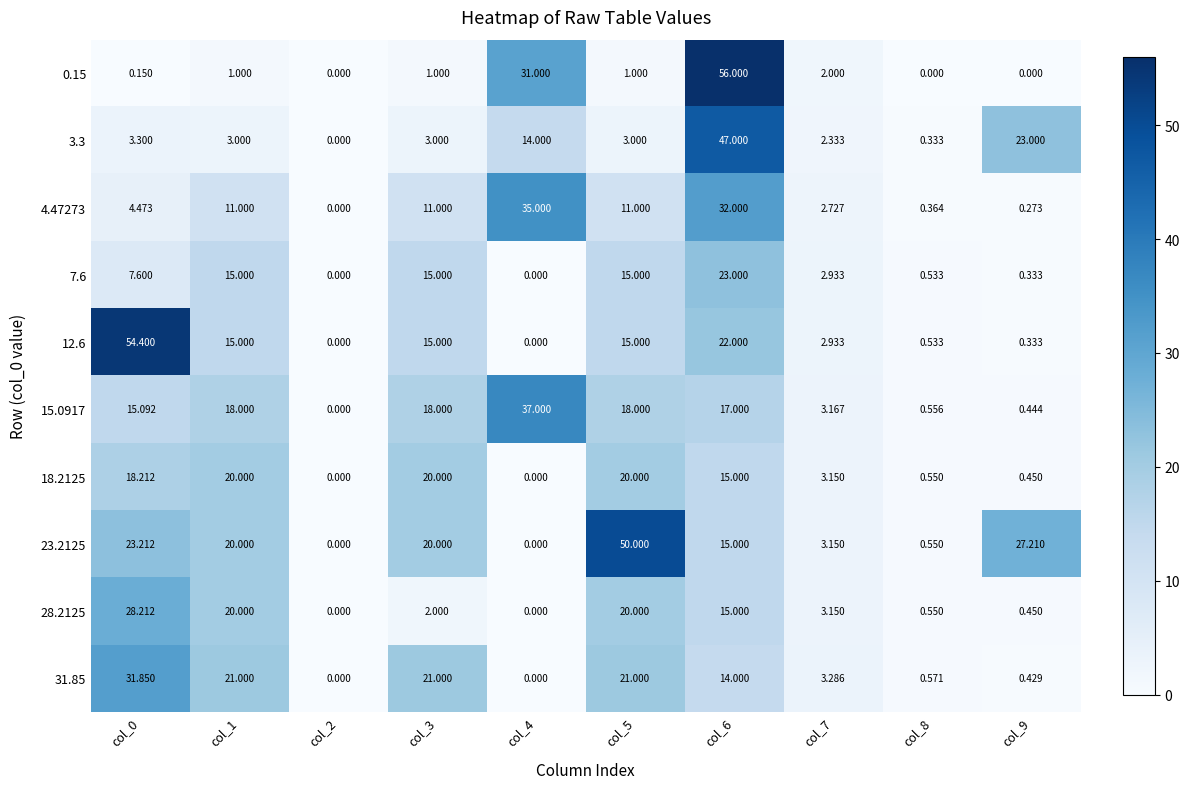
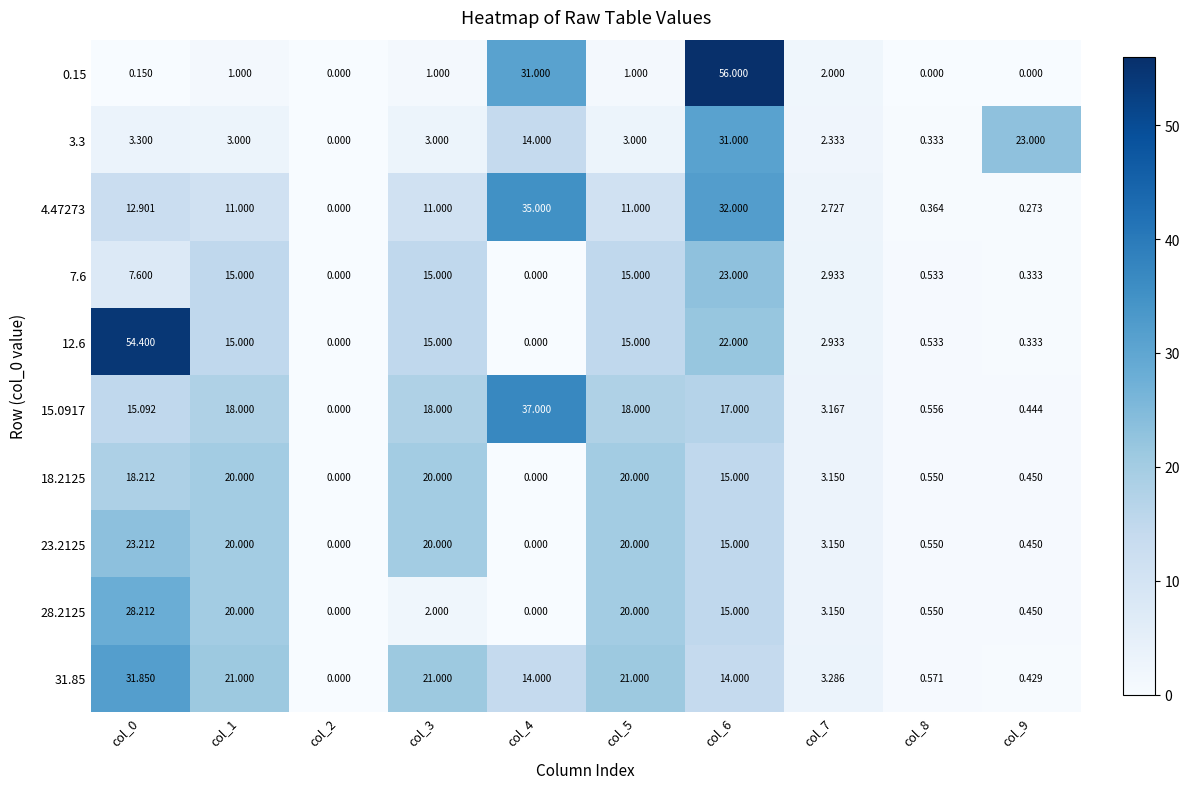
3.3, col_6: 47.000 -> 31.000
4.47273, col_0: 4.473 -> 12.901
23.2125, col_5: 50.000 -> 20.000
23.2125, col_9: 27.210 -> 0.450
31.85, col_4: 0.000 -> 14.000
